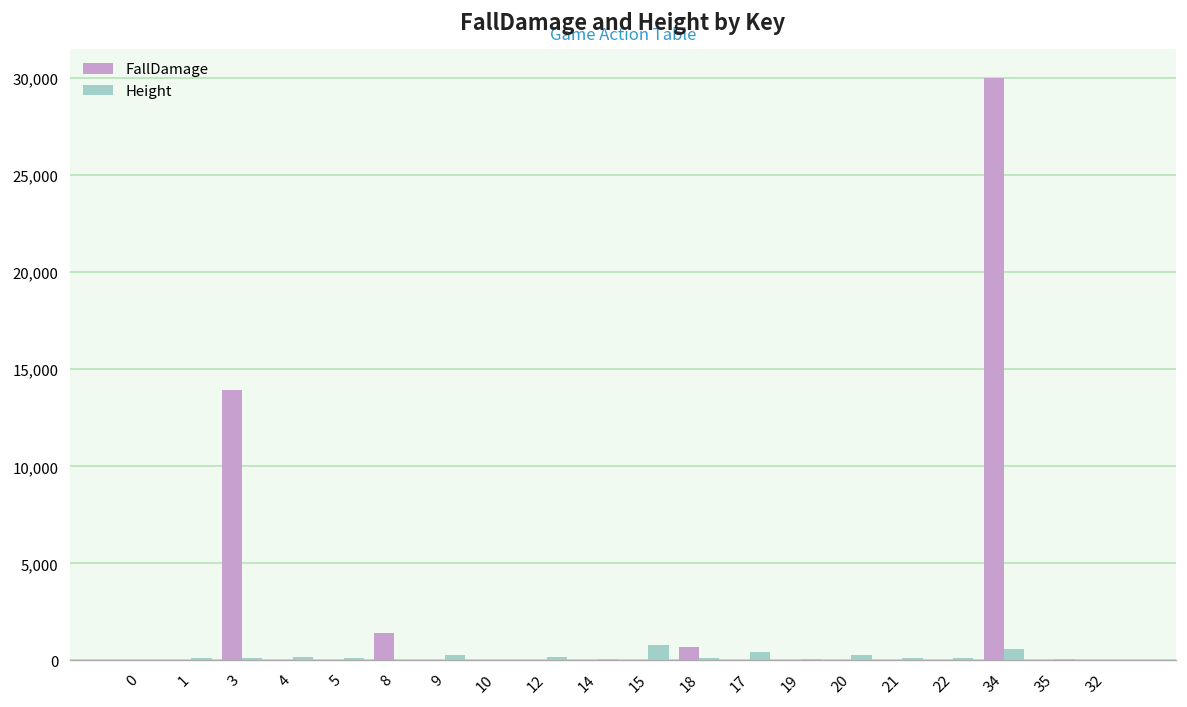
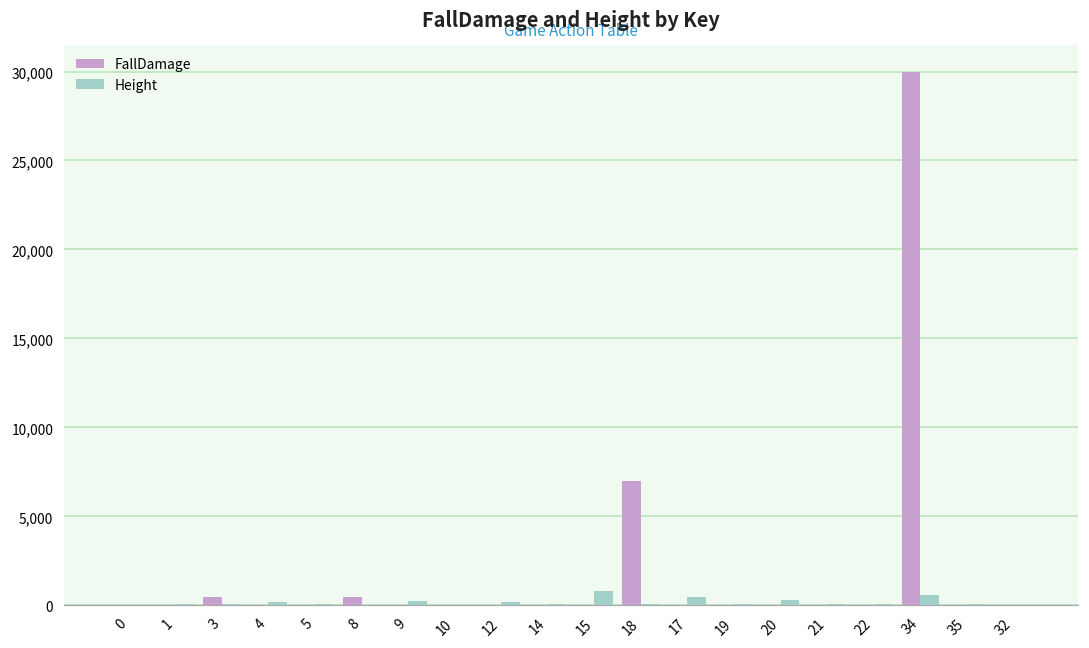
FallDamage, 3: 13,900 -> 500
FallDamage, 8: 1,400 -> 500
FallDamage, 18: 700 -> 7,000
